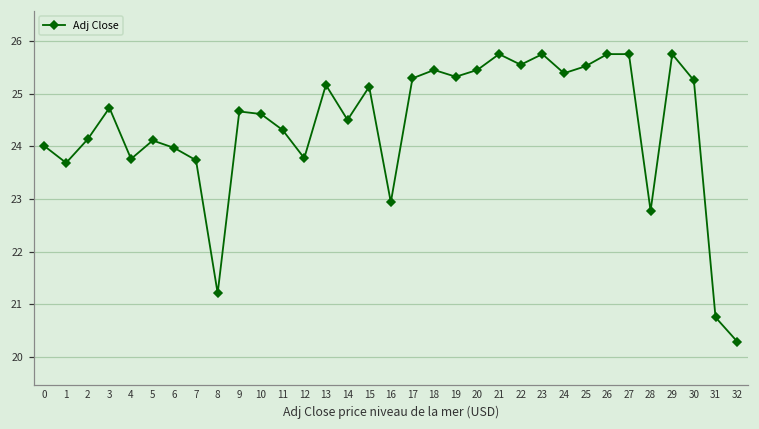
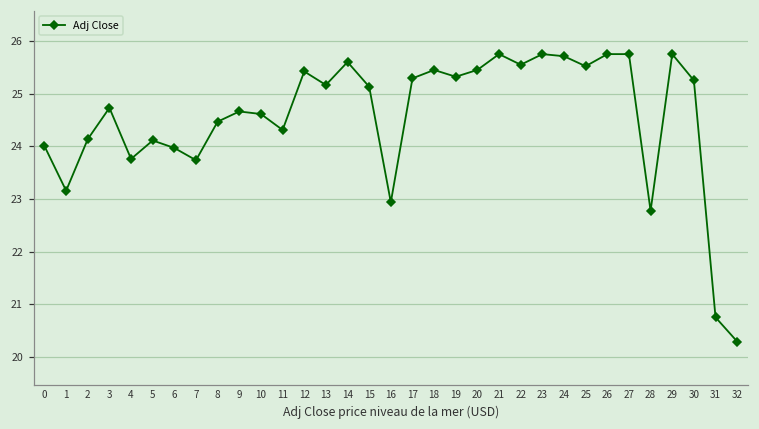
1: 23.7 -> 23.2
8: 21.2 -> 24.5
12: 23.8 -> 25.4
14: 24.5 -> 25.6
24: 25.4 -> 25.7
